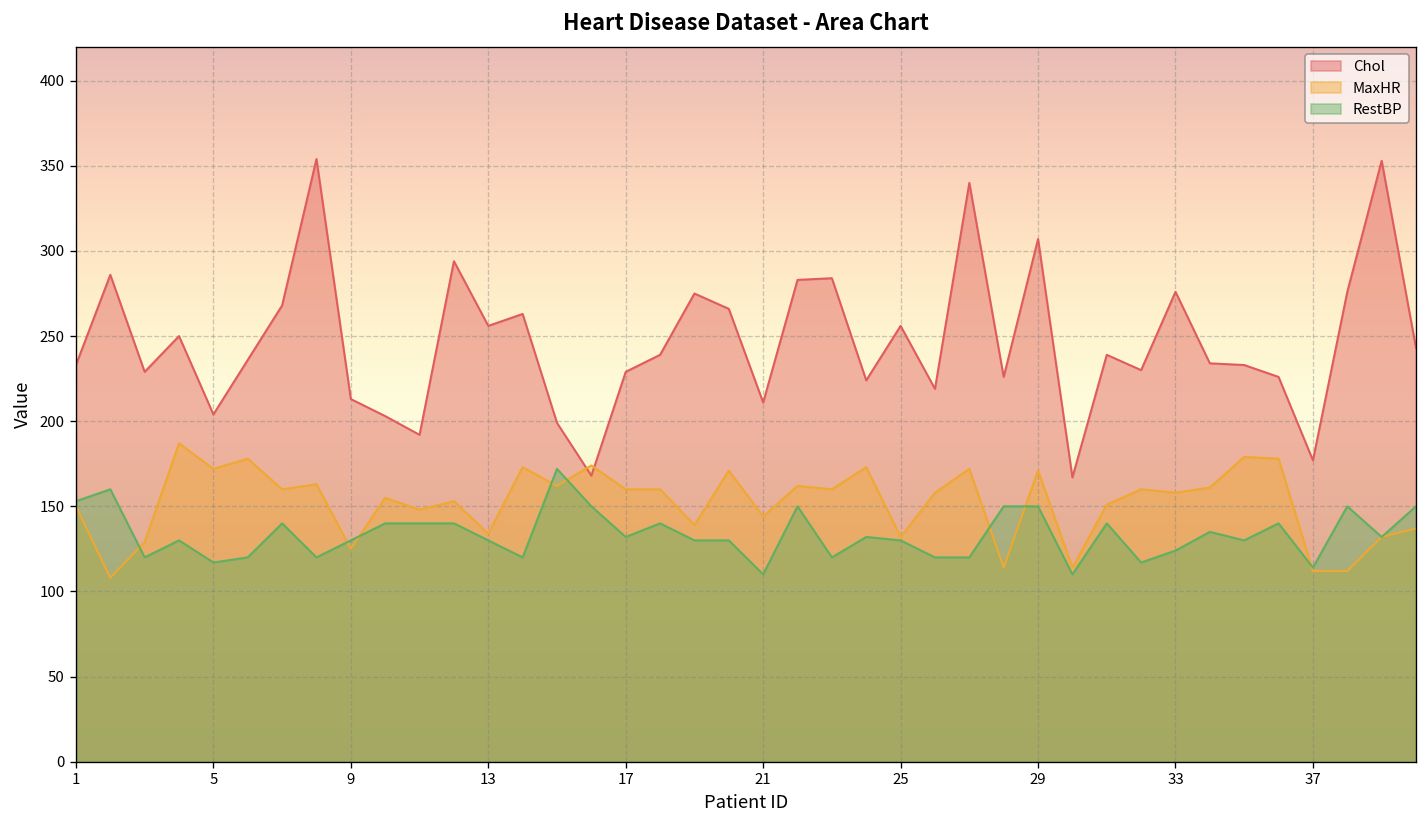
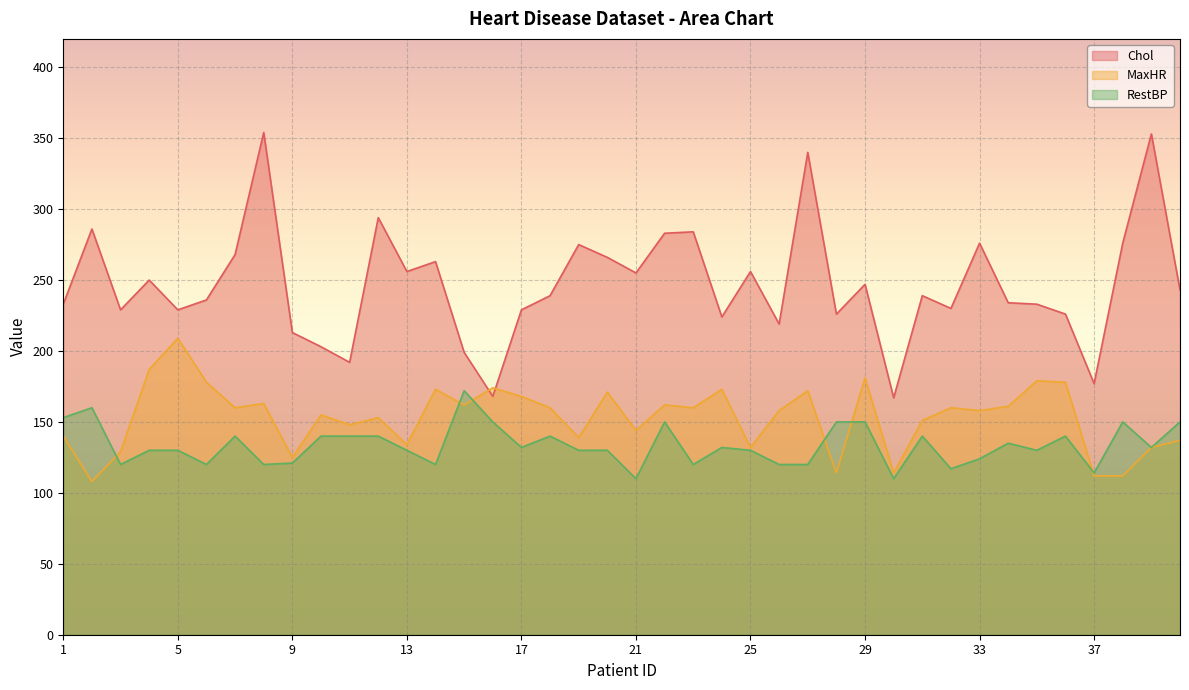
MaxHR, 1: 150 -> 140
Chol, 5: 204 -> 229
MaxHR, 5: 172 -> 209
RestBP, 5: 117 -> 130
RestBP, 9: 130 -> 121
MaxHR, 17: 160 -> 168
Chol, 21: 211 -> 255
Chol, 29: 307 -> 247
MaxHR, 29: 171 -> 181
